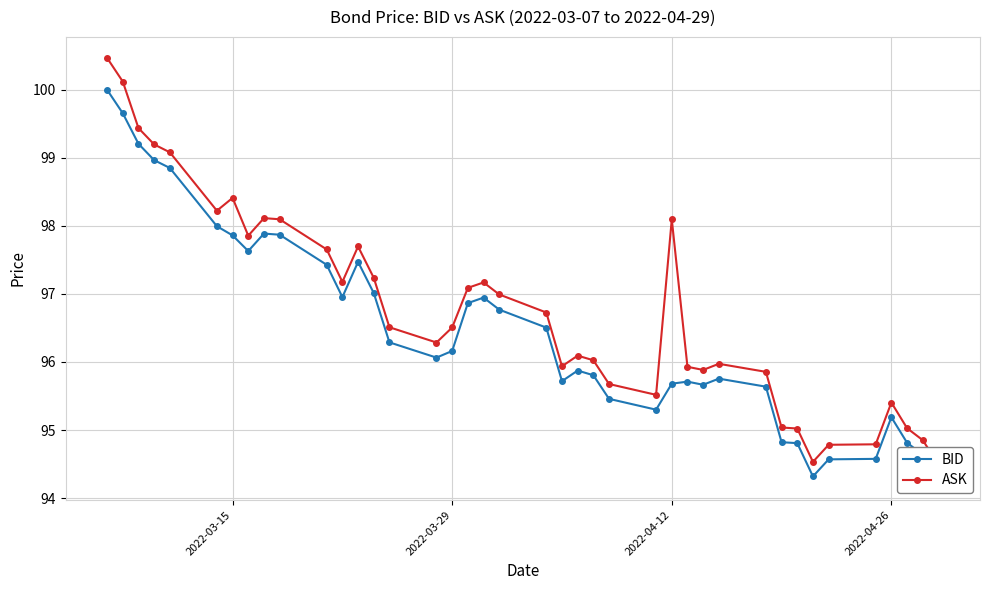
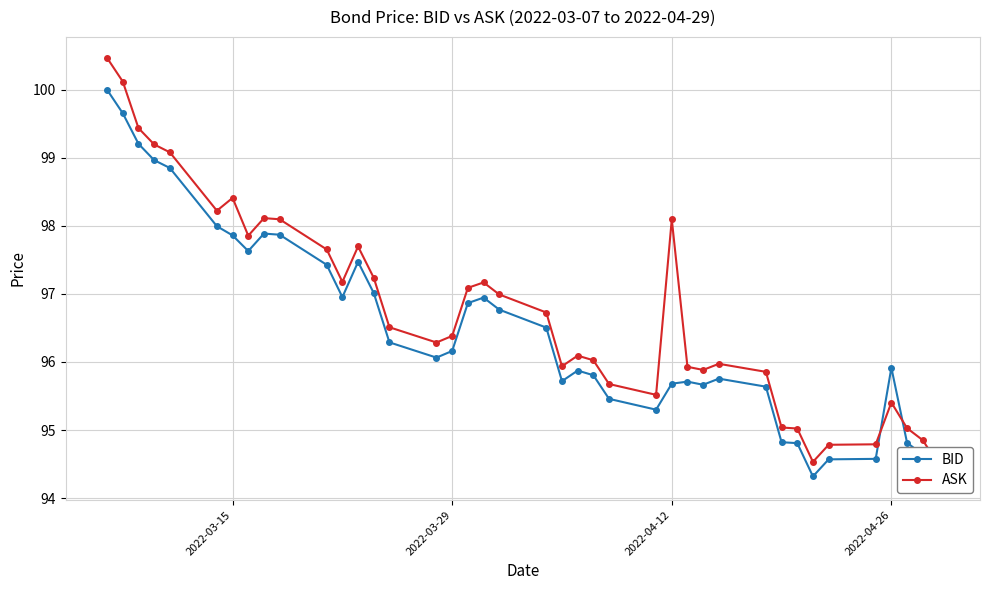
ASK, 2022-03-29: 96.5 -> 96.4
BID, 2022-04-26: 95.2 -> 95.9
